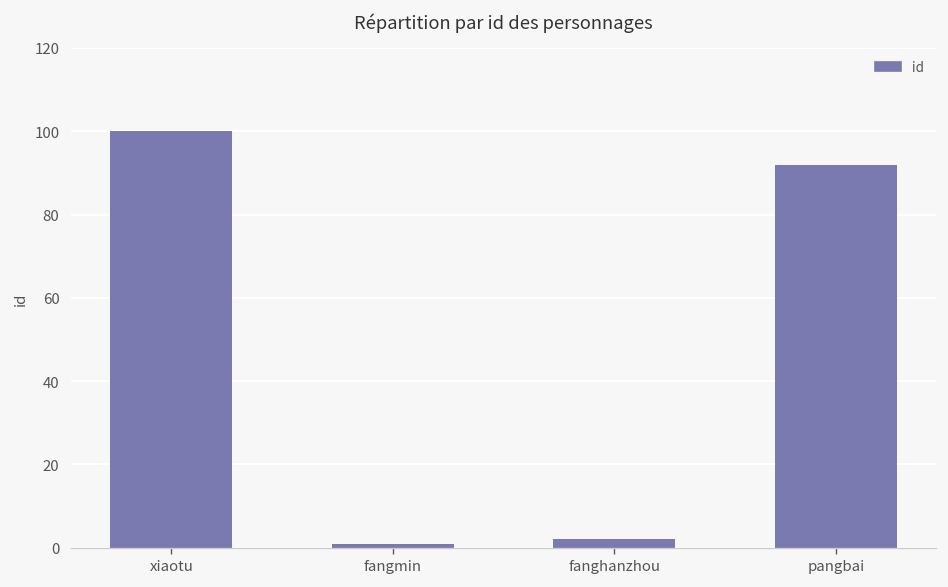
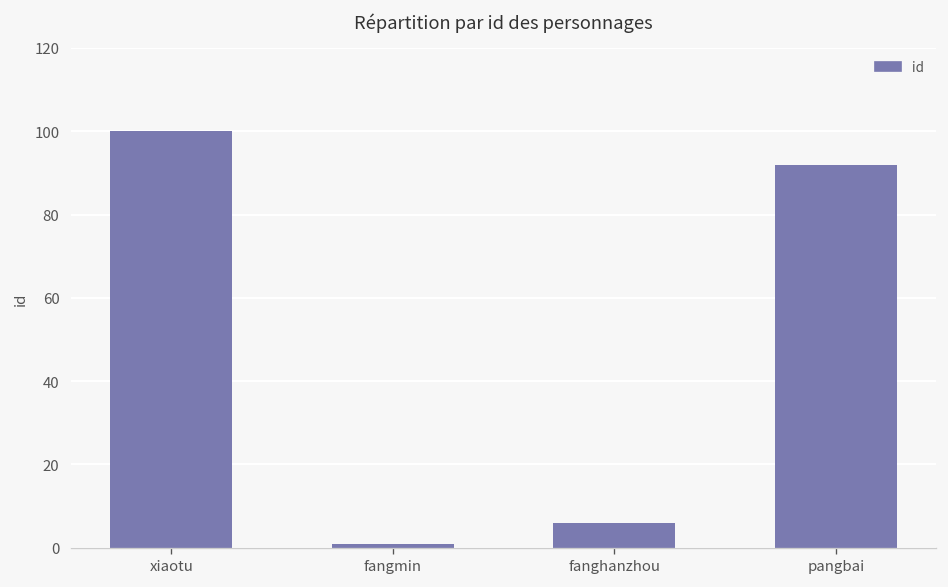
fanghanzhou: 2 -> 6
